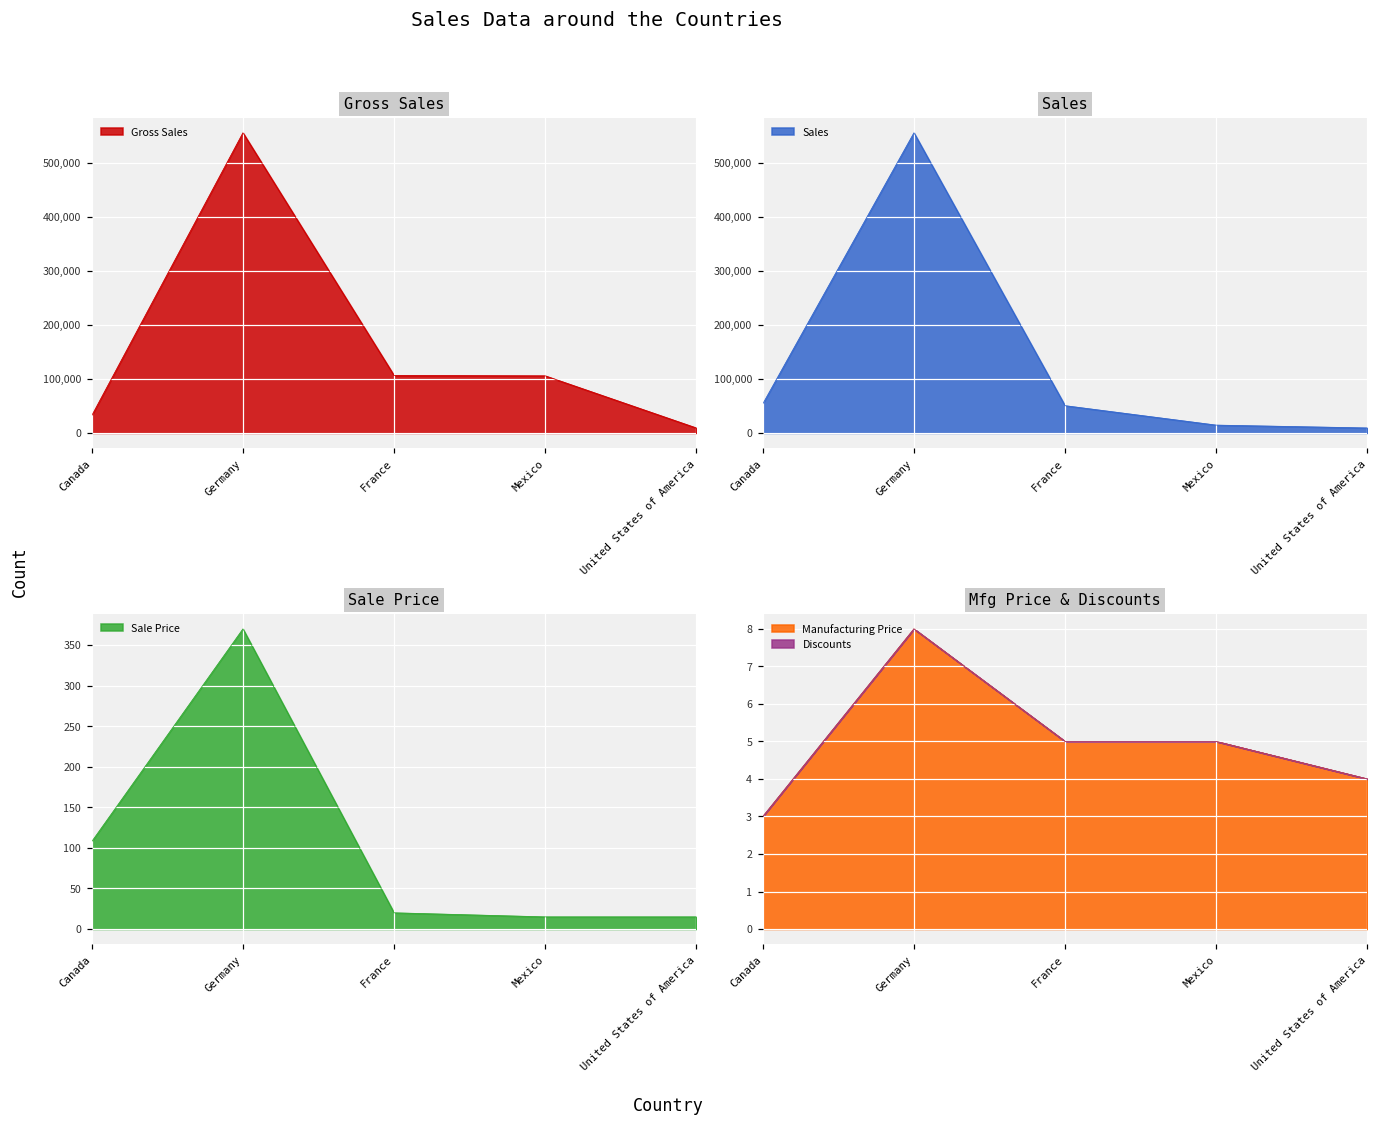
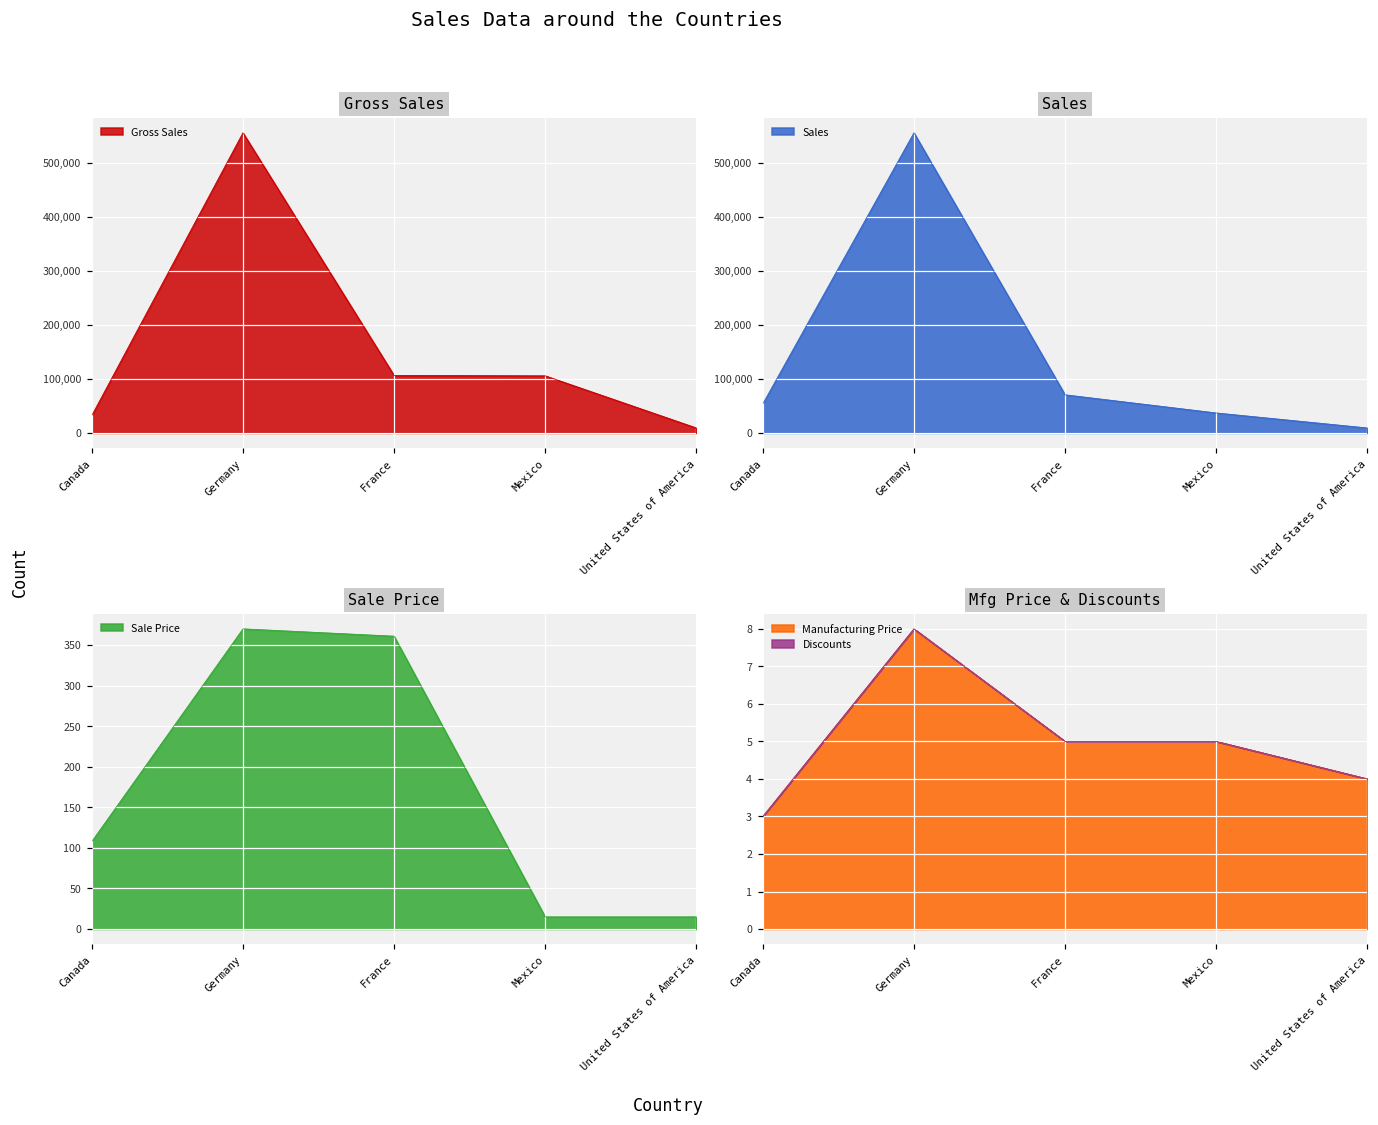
Sales, France: 50,000 -> 70,000
Sales, Mexico: 10,000 -> 40,000
Sale Price, France: 20 -> 360
